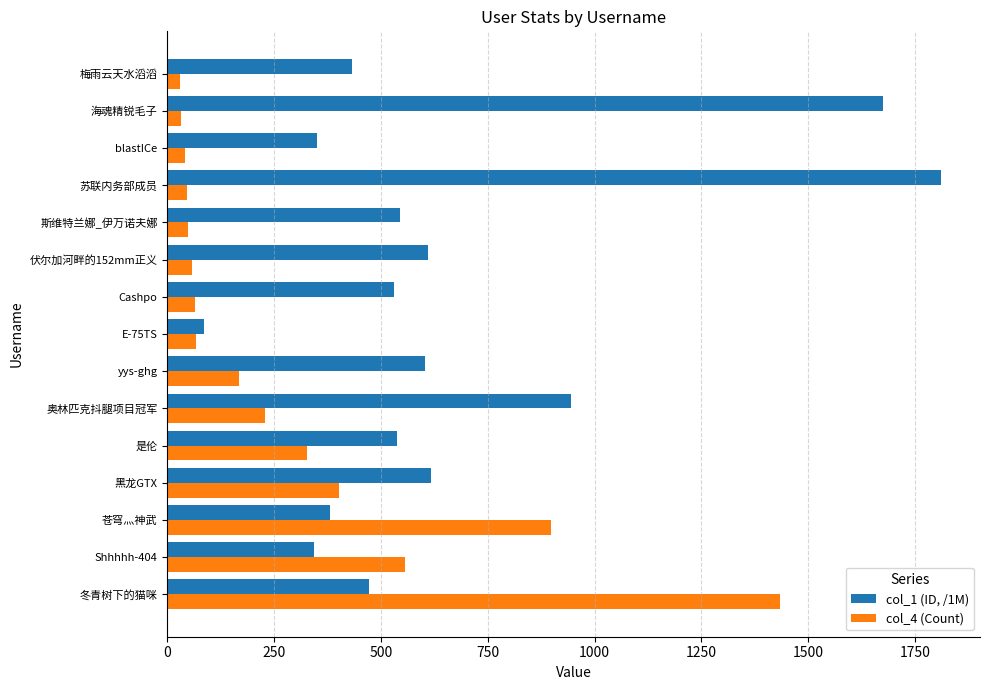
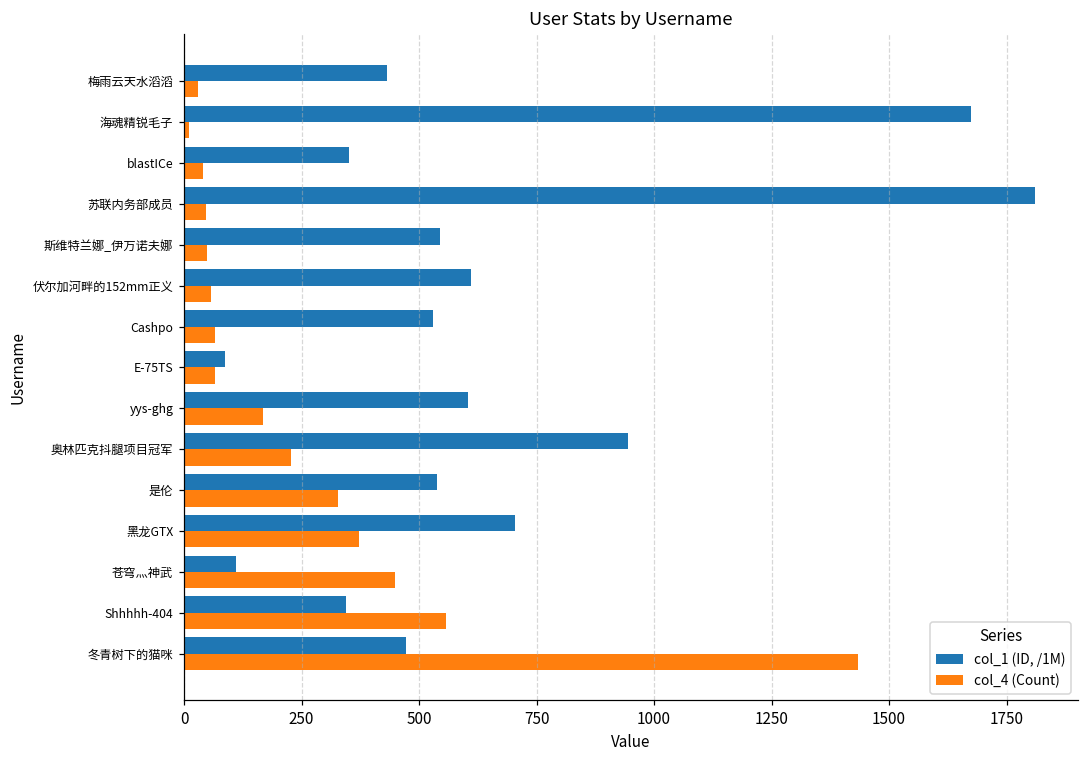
col_4 (Count), 海魂精锐毛子: 30 -> 10
col_1 (ID, /1M), 黑龙GTX: 620 -> 710
col_4 (Count), 黑龙GTX: 400 -> 370
col_1 (ID, /1M), 苍穹灬神武: 380 -> 110
col_4 (Count), 苍穹灬神武: 900 -> 450
